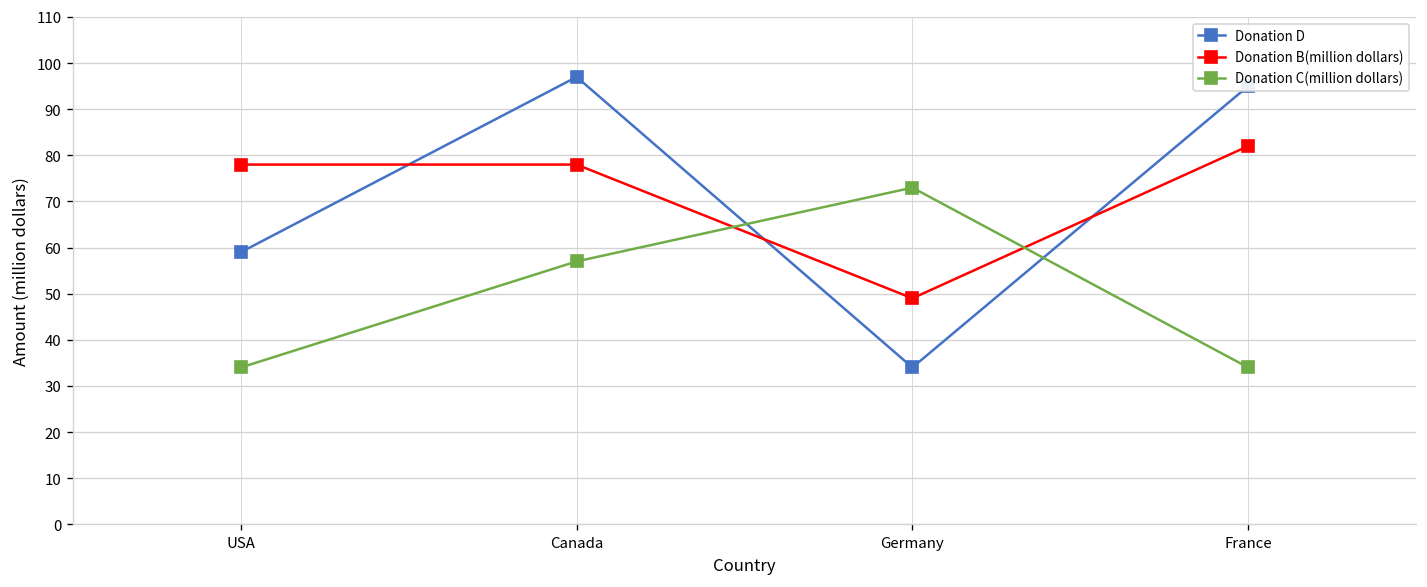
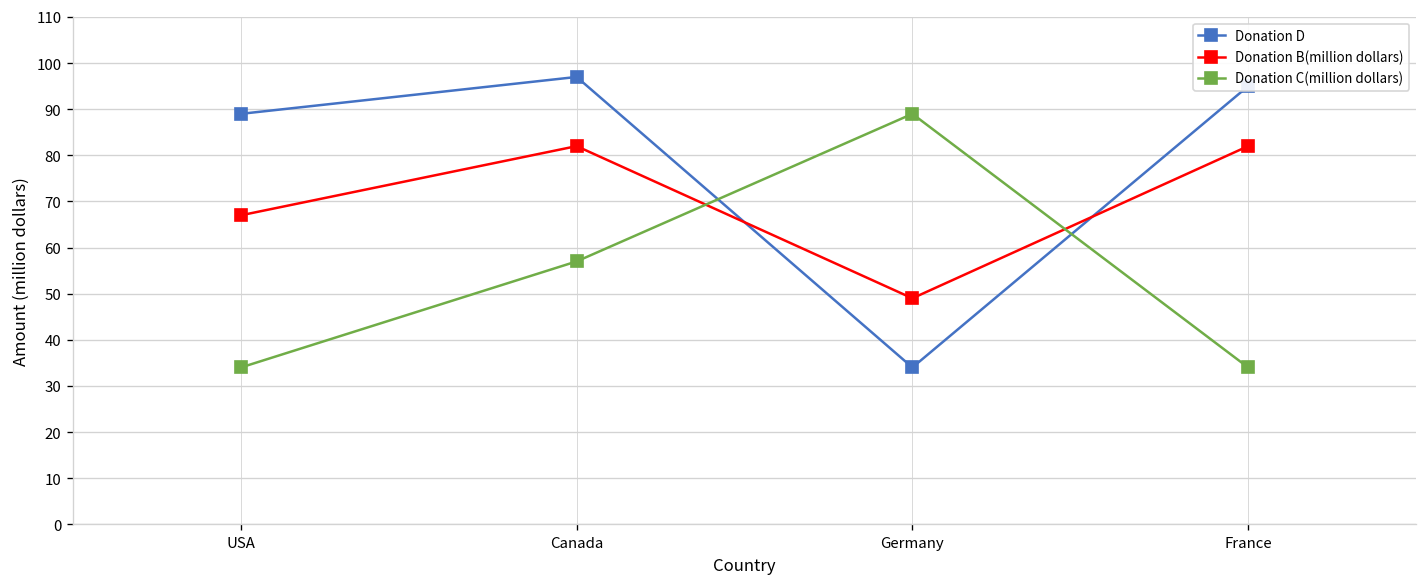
Donation D, USA: 59 -> 89
Donation B(million dollars), USA: 78 -> 67
Donation B(million dollars), Canada: 78 -> 82
Donation C(million dollars), Germany: 73 -> 89
